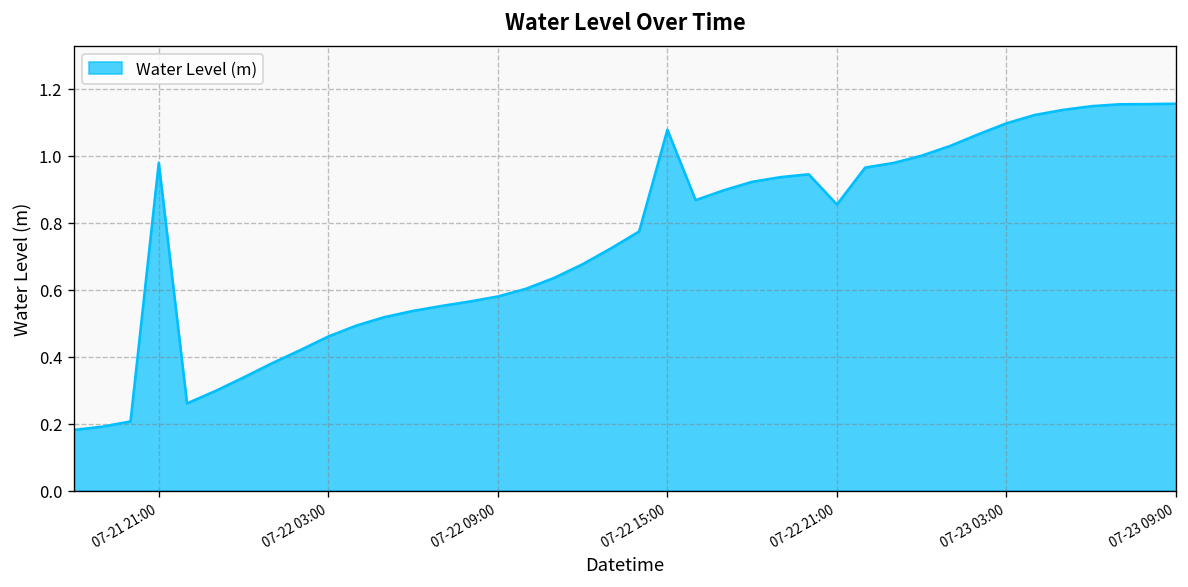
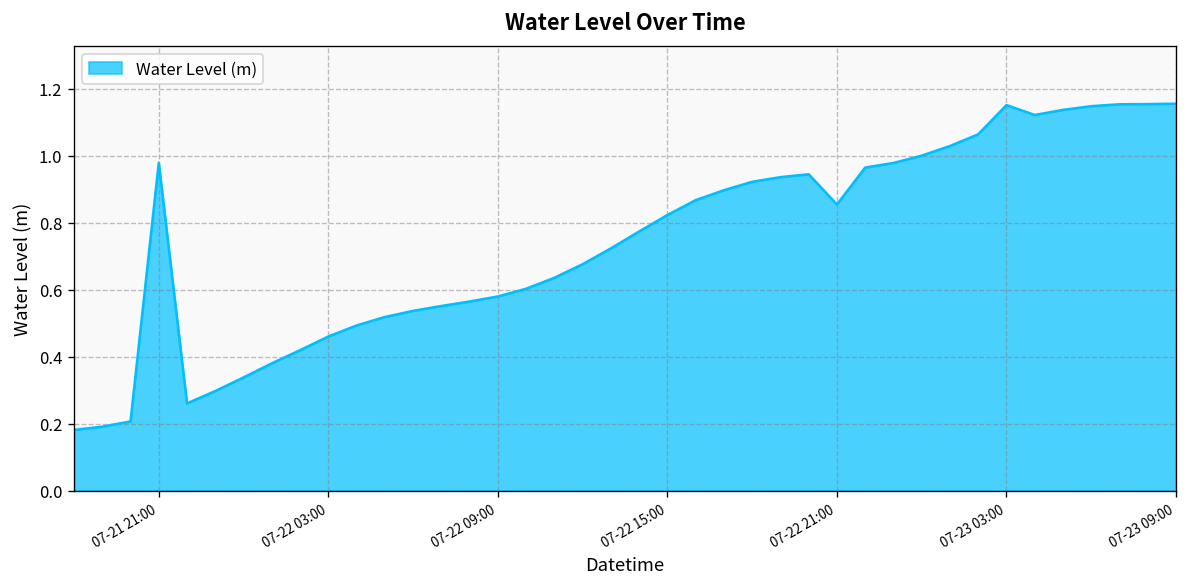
07-22 15:00: 1.08 -> 0.82
07-23 03:00: 1.10 -> 1.15
